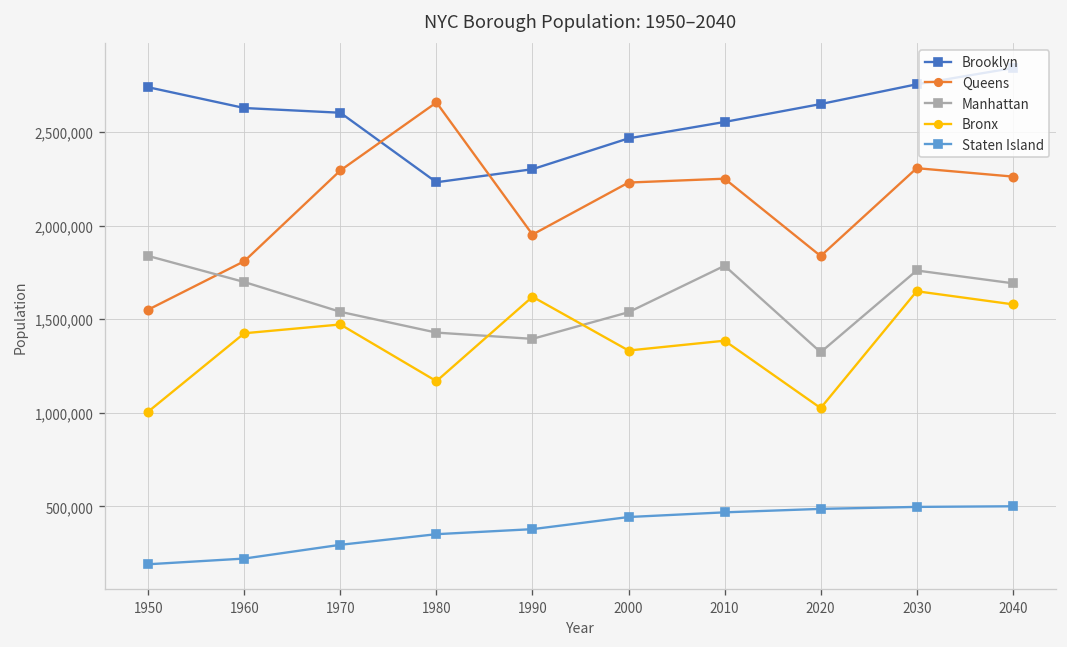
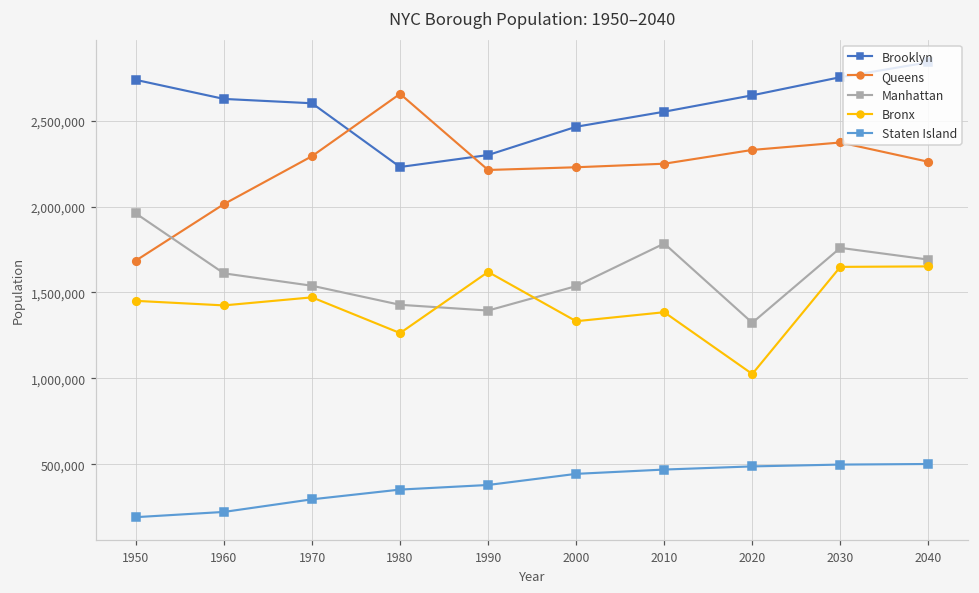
Queens, 1950: 1,550,000 -> 1,690,000
Manhattan, 1950: 1,840,000 -> 1,960,000
Bronx, 1950: 1,010,000 -> 1,450,000
Queens, 1960: 1,810,000 -> 2,010,000
Manhattan, 1960: 1,700,000 -> 1,610,000
Bronx, 1980: 1,170,000 -> 1,260,000
Queens, 1990: 1,950,000 -> 2,210,000
Queens, 2020: 1,840,000 -> 2,330,000
Queens, 2030: 2,310,000 -> 2,370,000
Bronx, 2040: 1,580,000 -> 1,650,000
